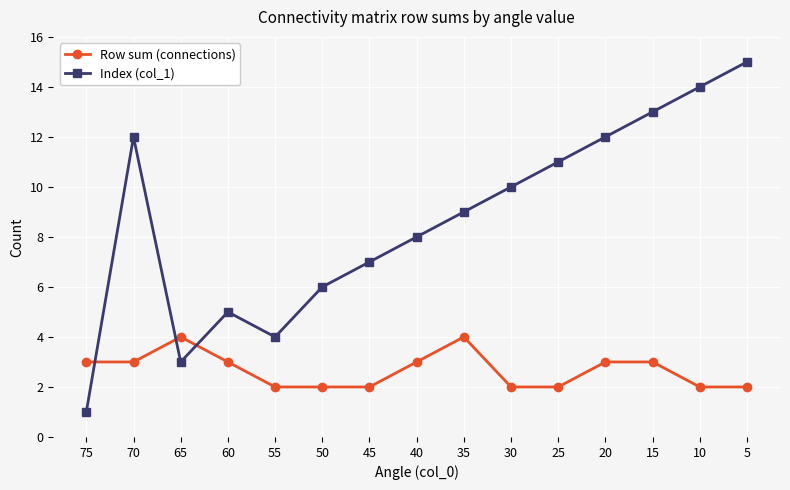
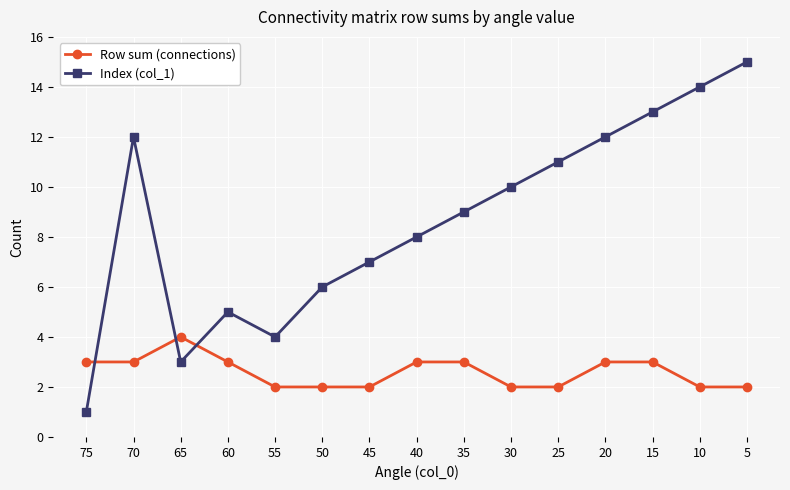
Row sum (connections), 35: 4 -> 3
